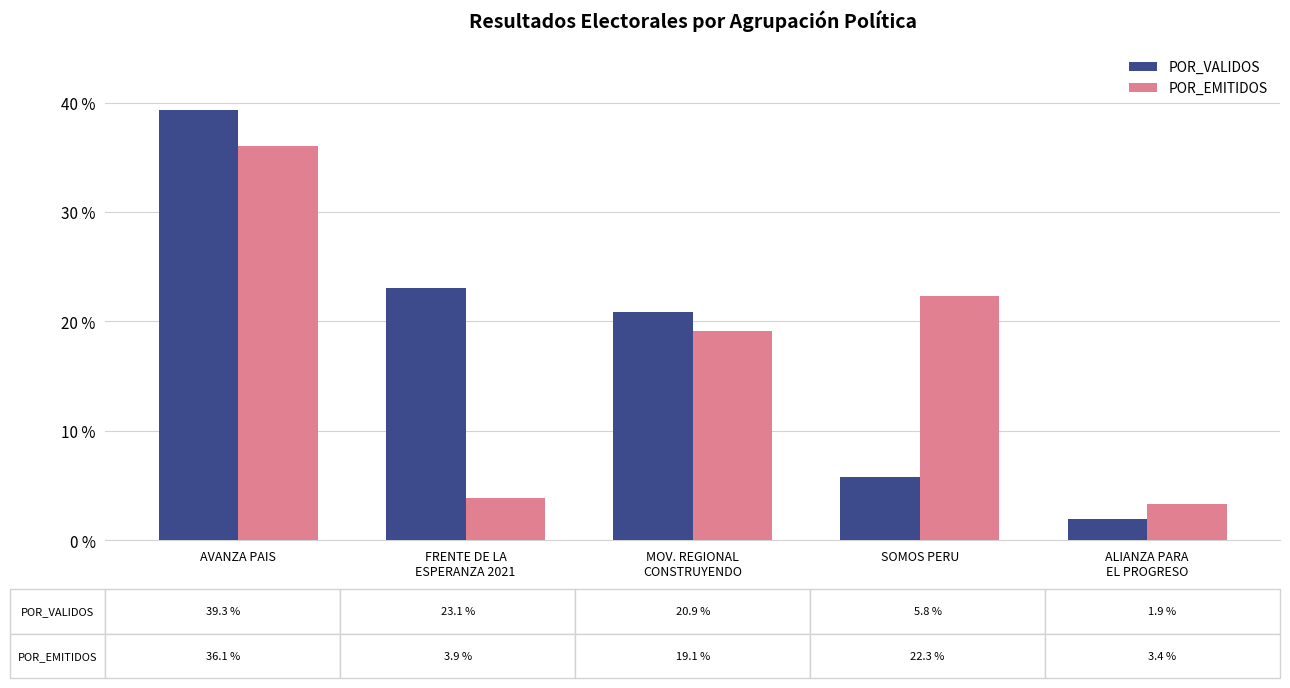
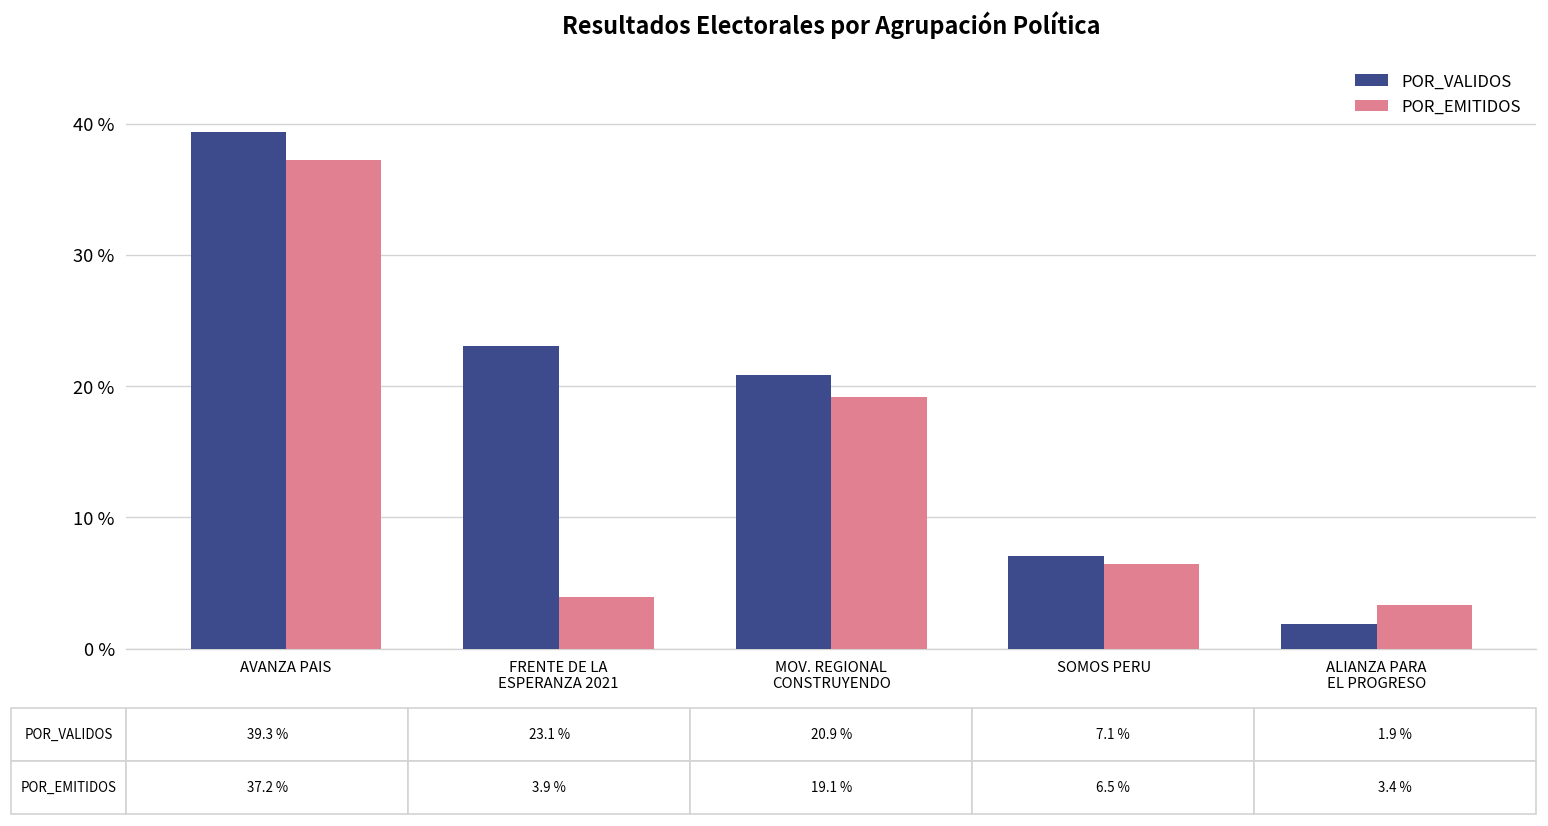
POR_EMITIDOS, AVANZA PAIS: 36.1 % -> 37.2 %
POR_VALIDOS, SOMOS PERU: 5.8 % -> 7.1 %
POR_EMITIDOS, SOMOS PERU: 22.3 % -> 6.5 %
